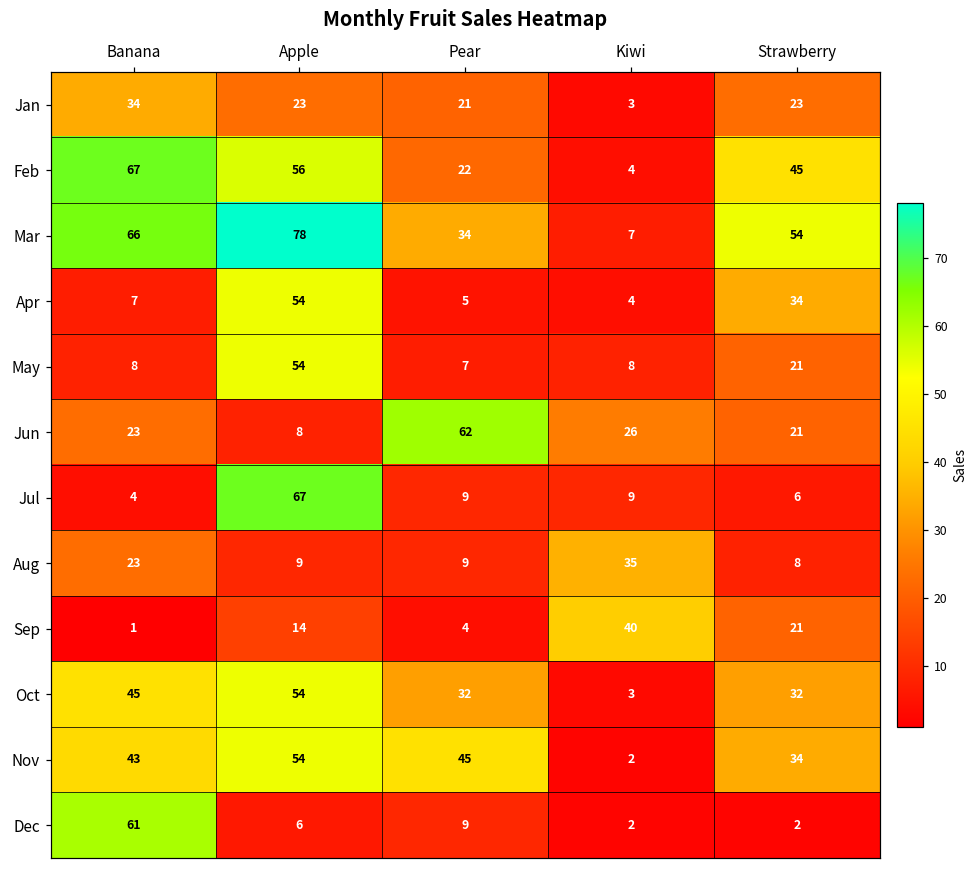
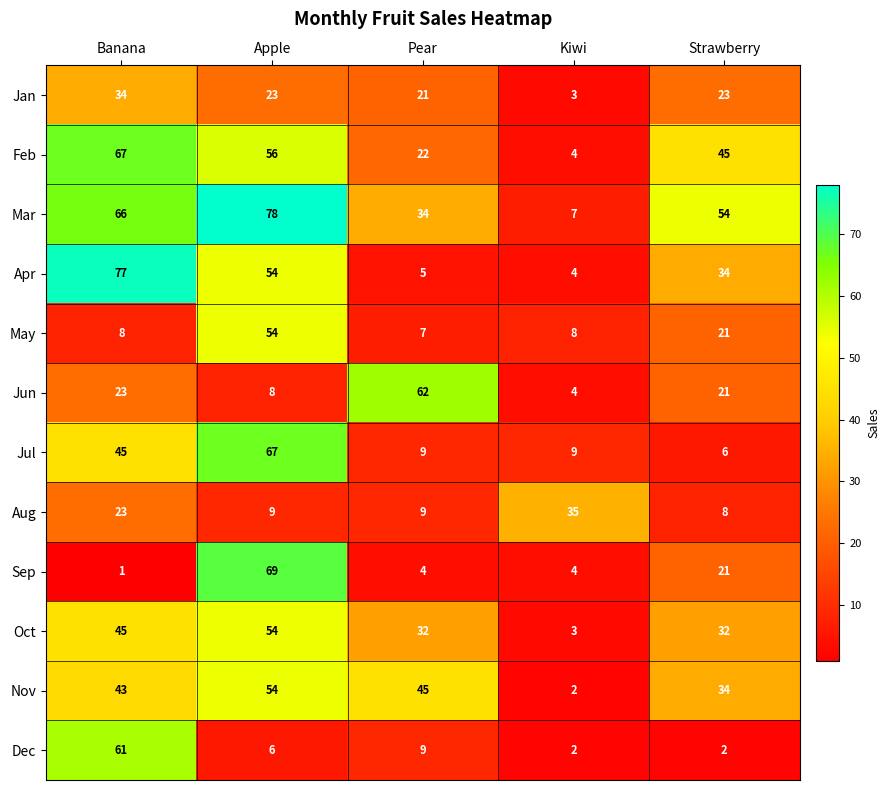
Apr, Banana: 7 -> 77
Jun, Kiwi: 26 -> 4
Jul, Banana: 4 -> 45
Sep, Apple: 14 -> 69
Sep, Kiwi: 40 -> 4
